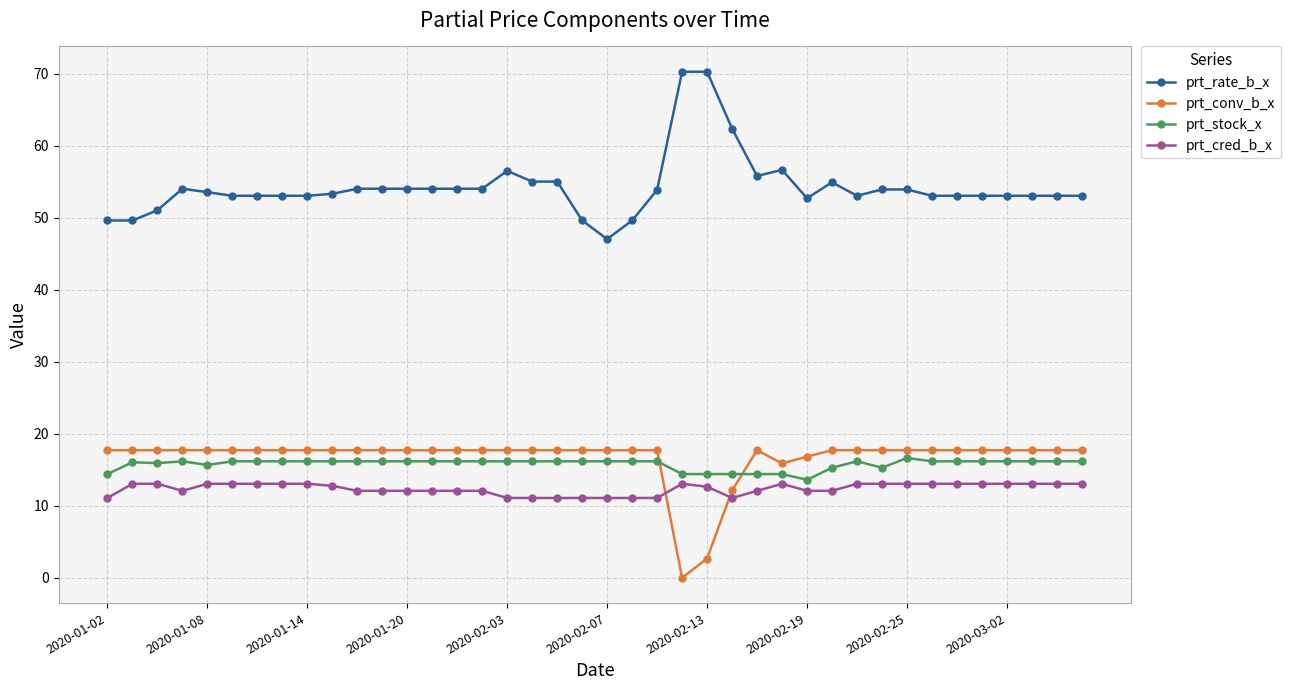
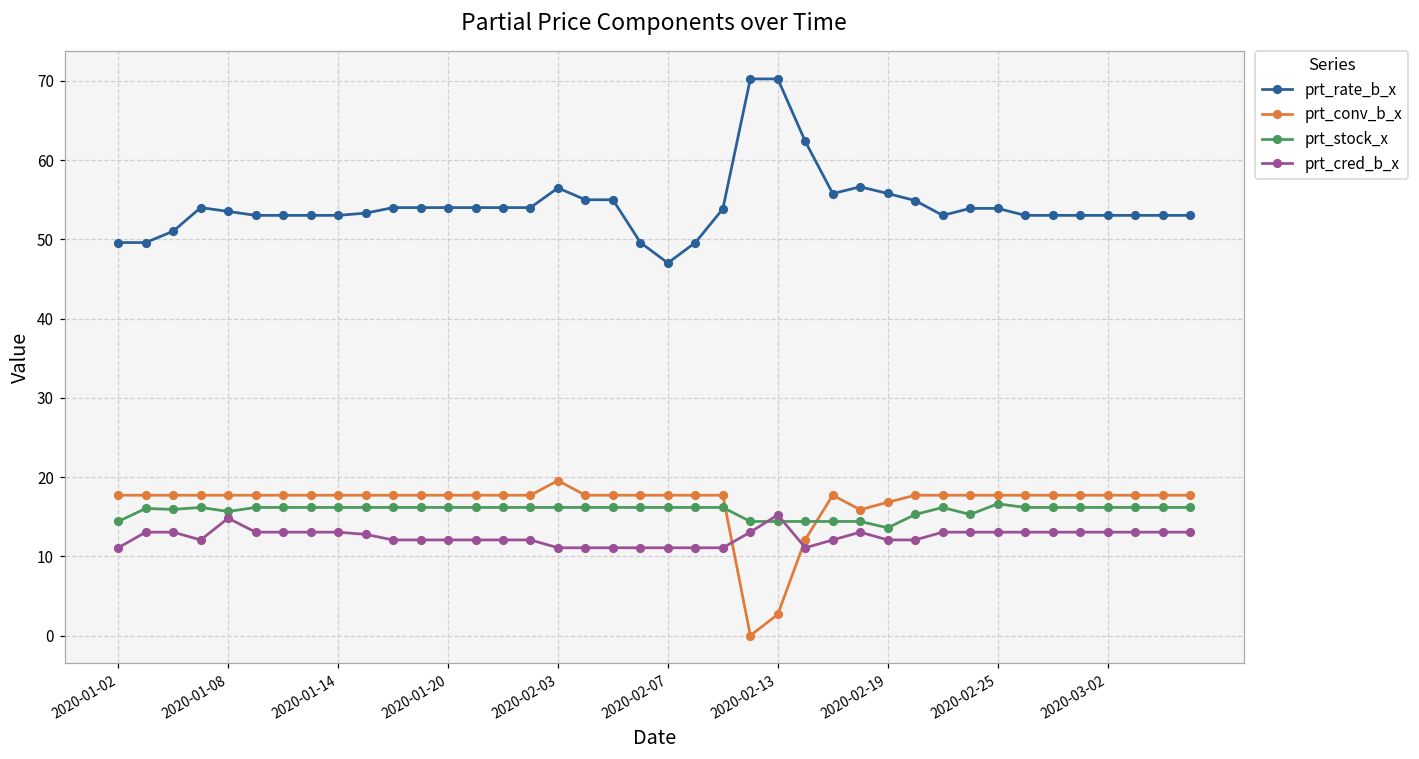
prt_cred_b_x, 2020-01-08: 13 -> 15
prt_conv_b_x, 2020-02-03: 18 -> 20
prt_cred_b_x, 2020-02-13: 13 -> 15
prt_rate_b_x, 2020-02-19: 53 -> 56
